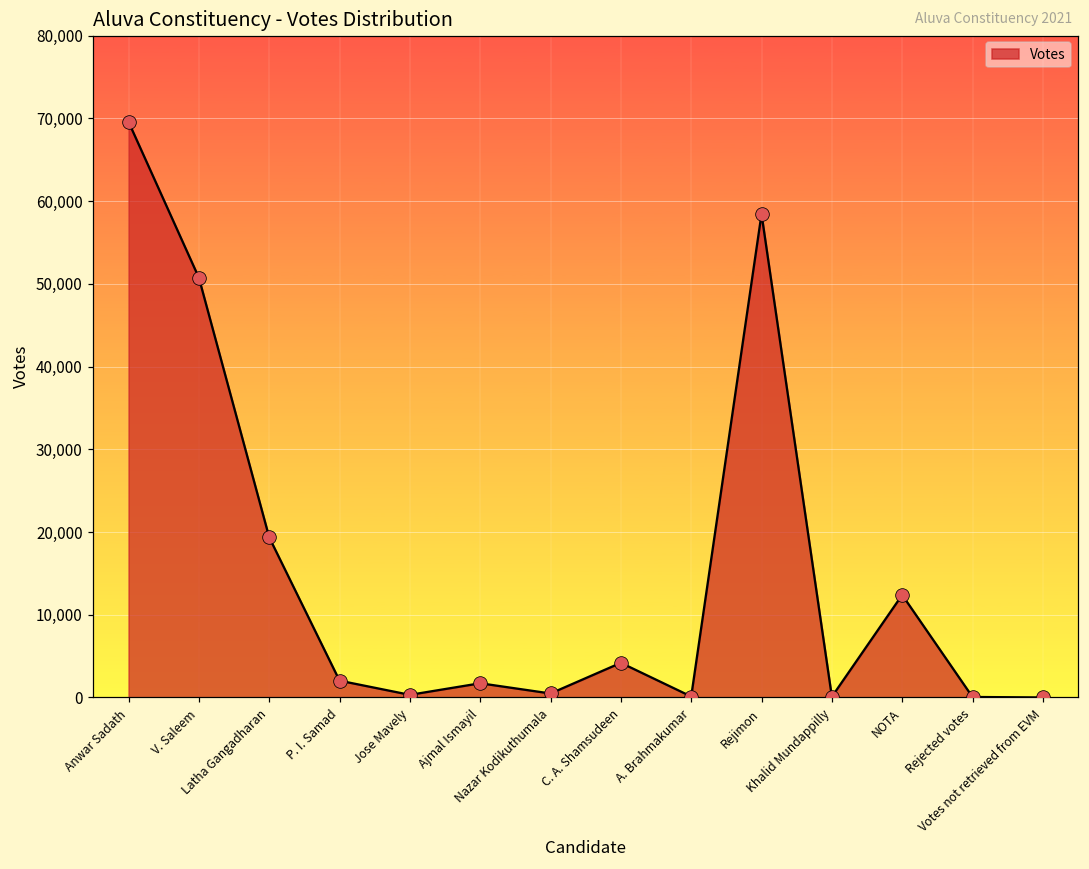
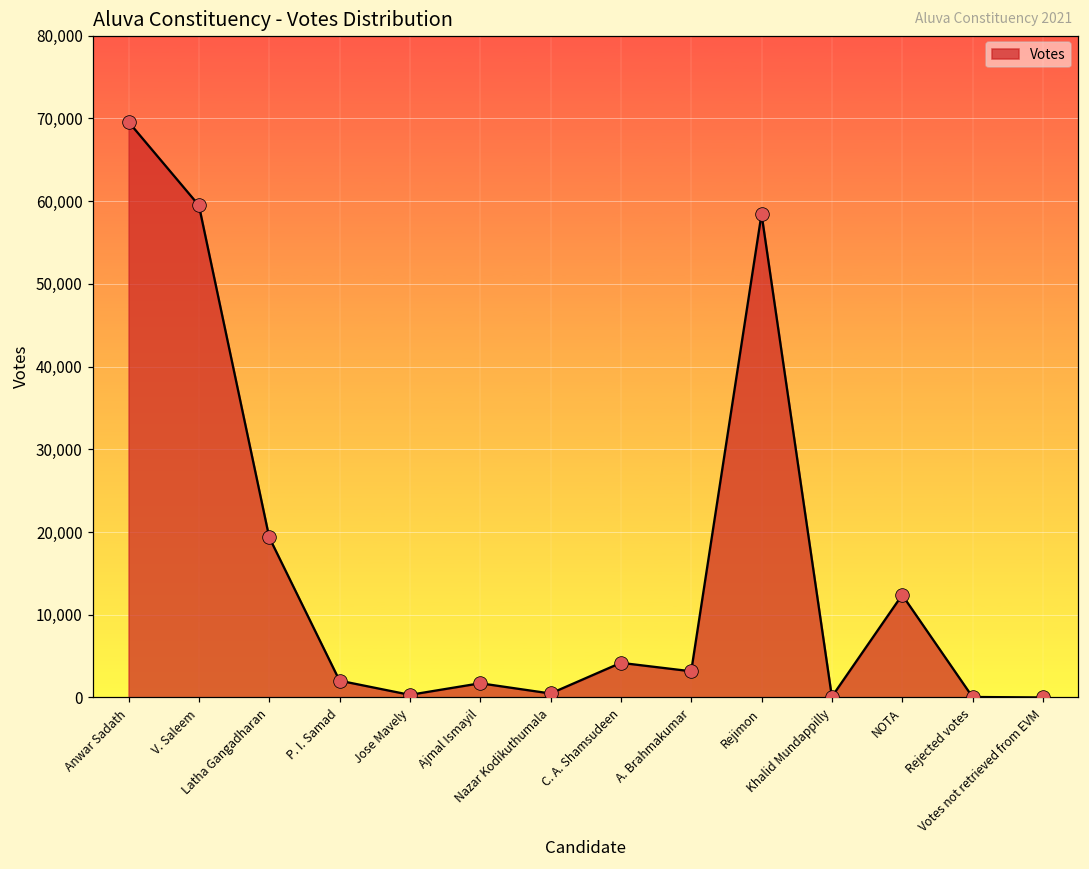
V. Saleem: 51,000 -> 59,000
A. Brahmakumar: 0 -> 3,000
